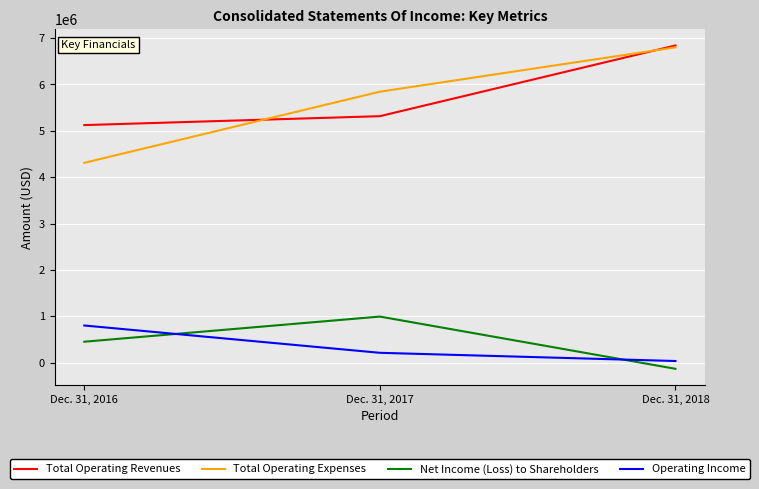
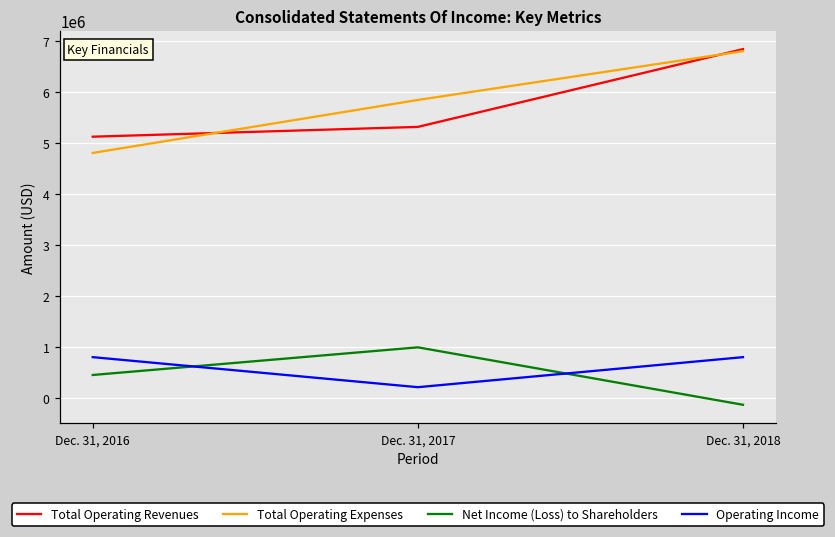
Total Operating Expenses, Dec. 31, 2016: 4300000 -> 4800000
Operating Income, Dec. 31, 2018: 0 -> 800000
